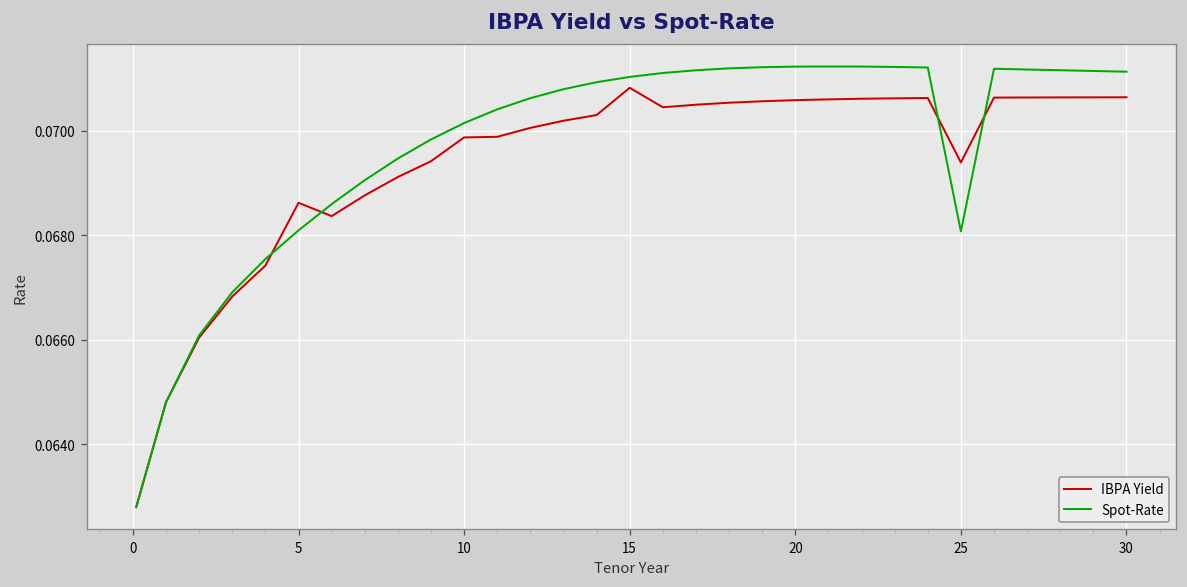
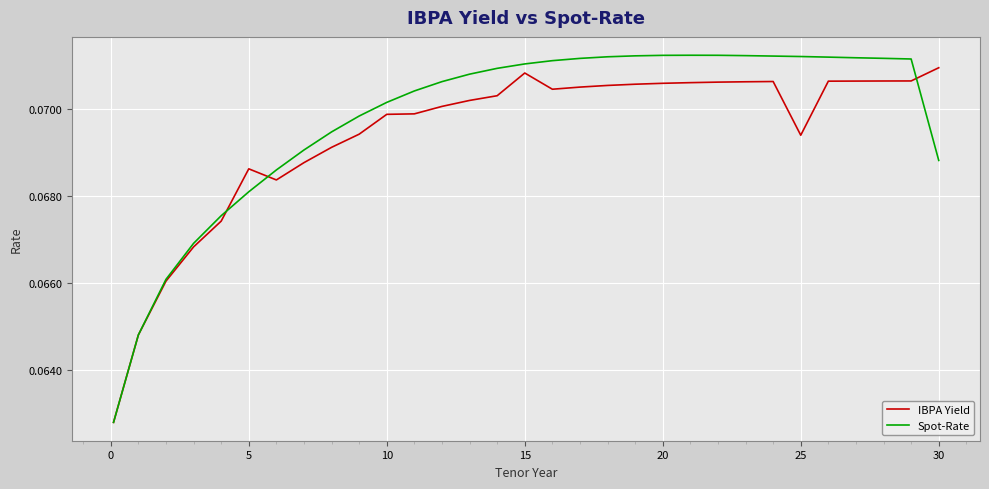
Spot-Rate, 25: 0.0681 -> 0.0712
IBPA Yield, 30: 0.0706 -> 0.0709
Spot-Rate, 30: 0.0711 -> 0.0688
